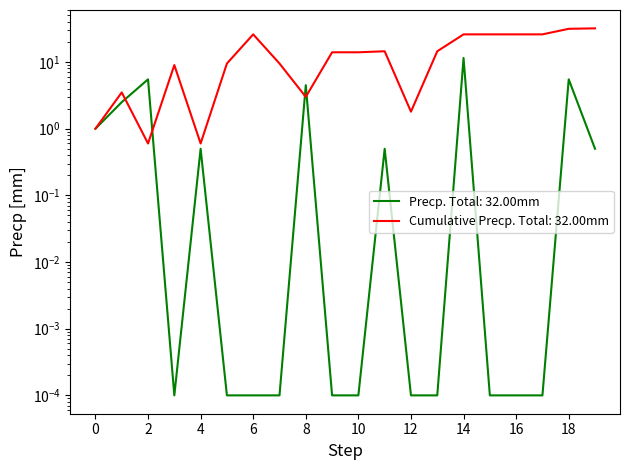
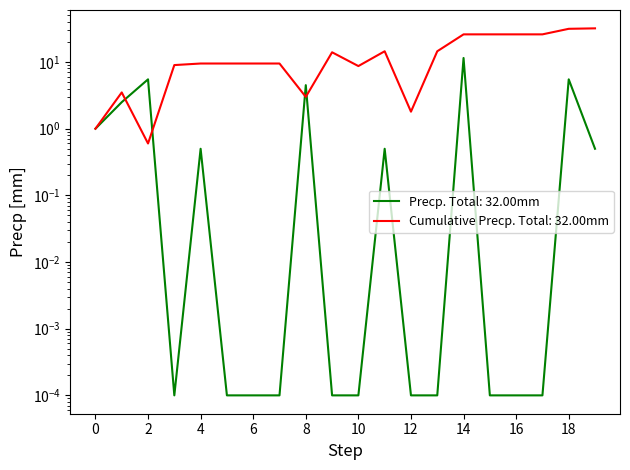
Cumulative Precp. Total: 32.00mm, 4: 0.6 -> 10
Cumulative Precp. Total: 32.00mm, 6: 26 -> 10
Cumulative Precp. Total: 32.00mm, 10: 14 -> 9
